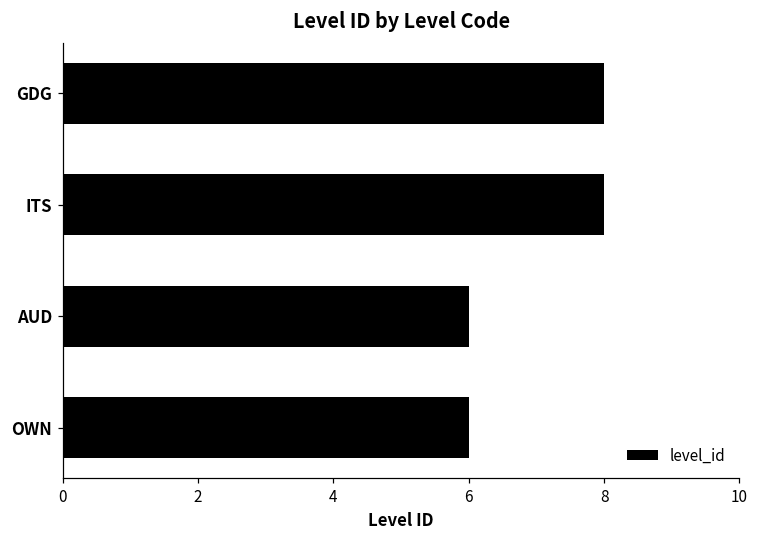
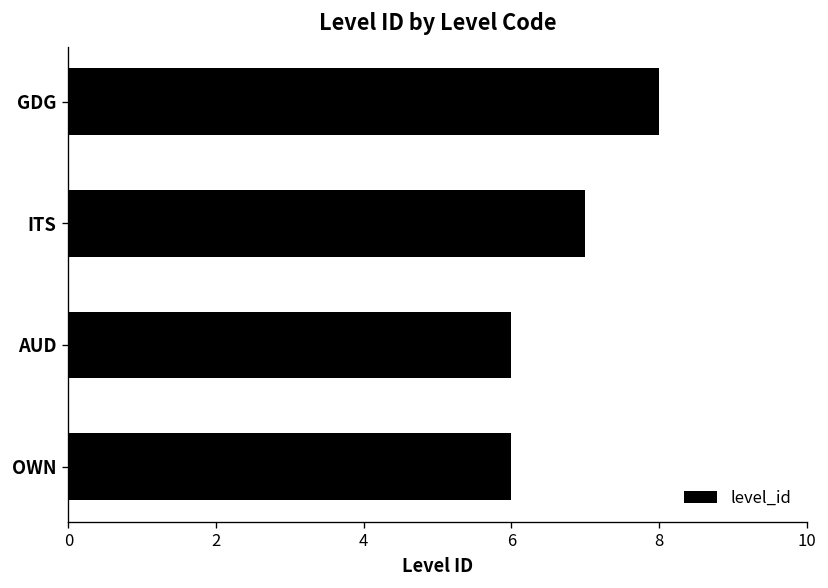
ITS: 8 -> 7
